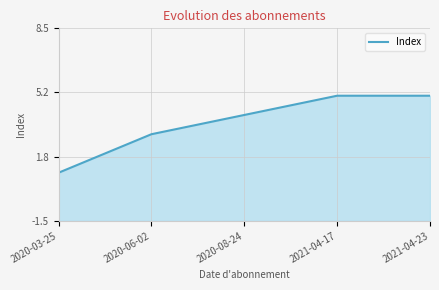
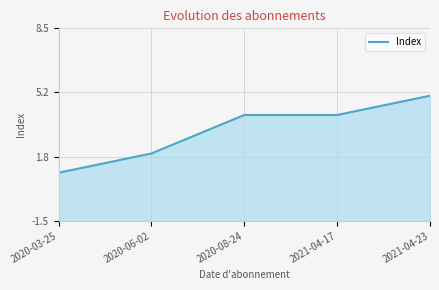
2020-06-02: 3 -> 2
2021-04-17: 5 -> 4
